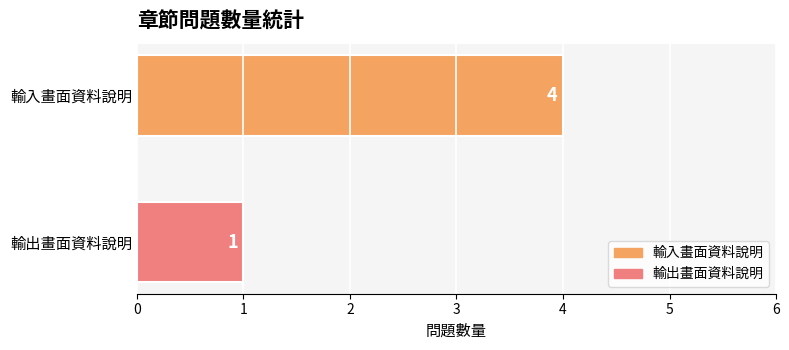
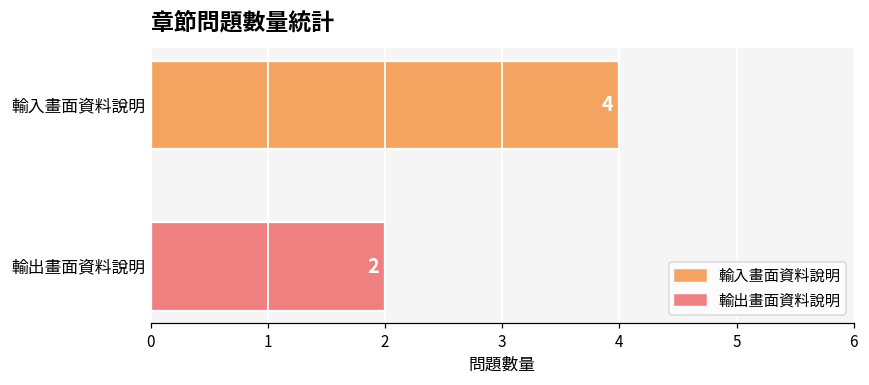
輸出畫面資料說明: 1 -> 2
